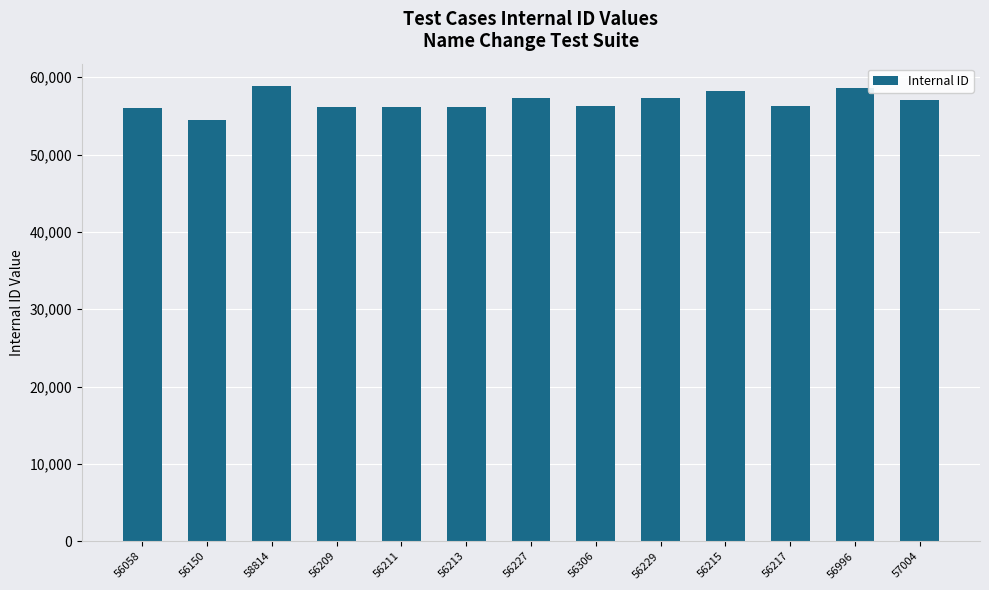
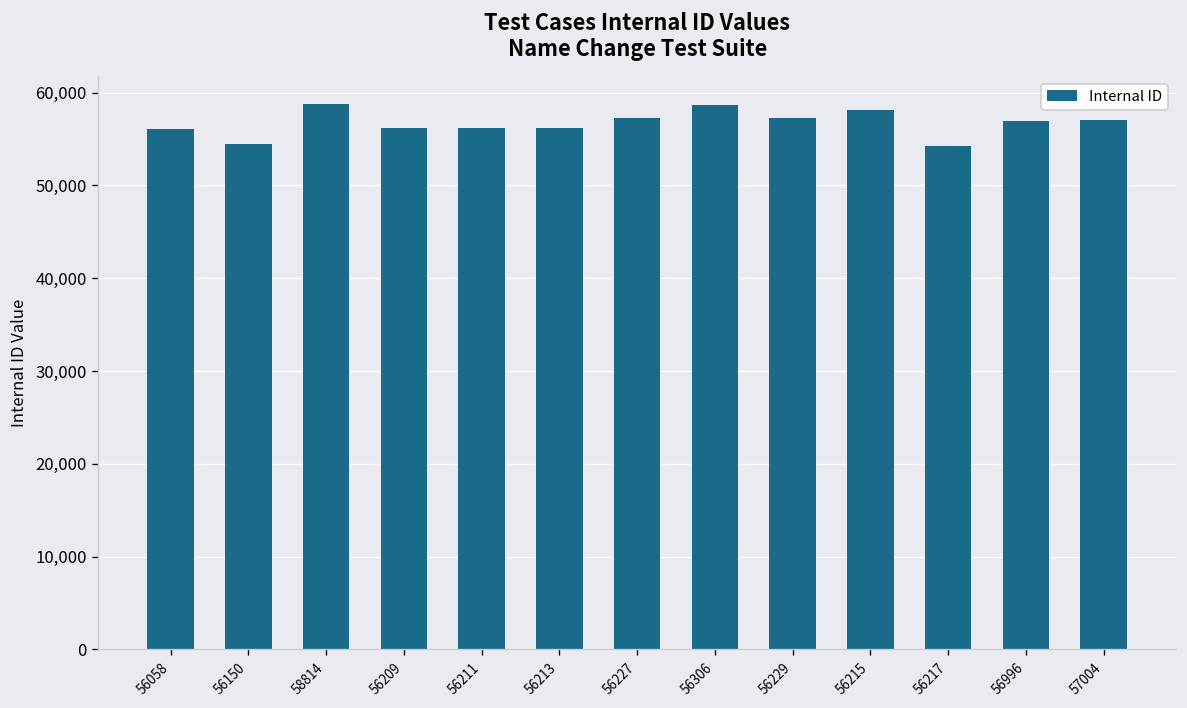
56306: 56,000 -> 59,000
56217: 56,000 -> 54,000
56996: 59,000 -> 57,000
